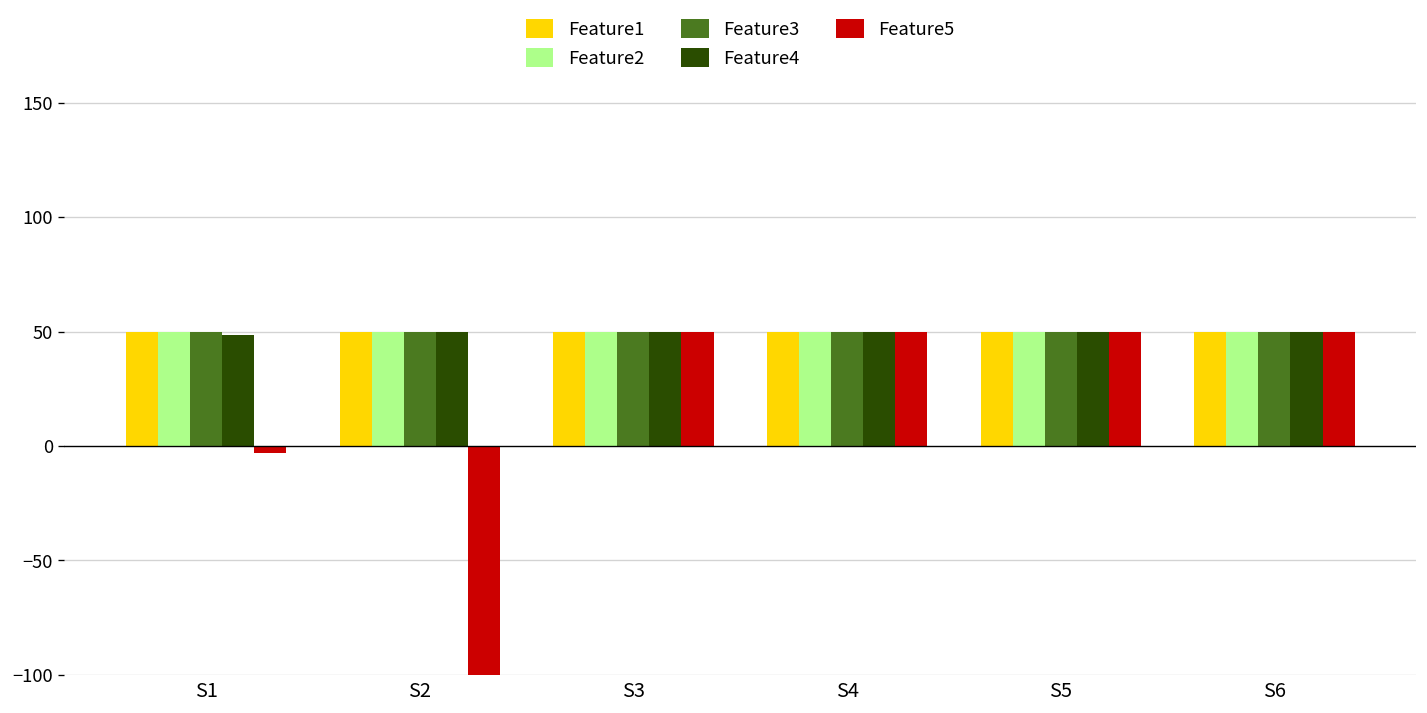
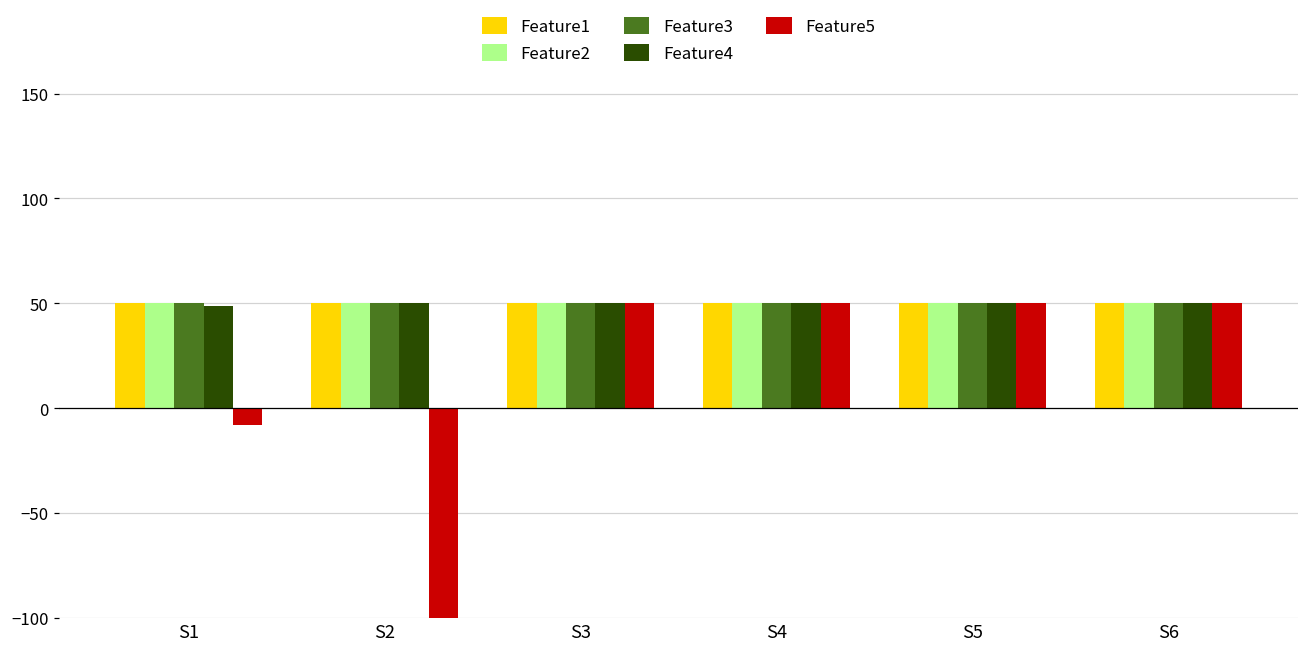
Feature5, S1: -3 -> -8
